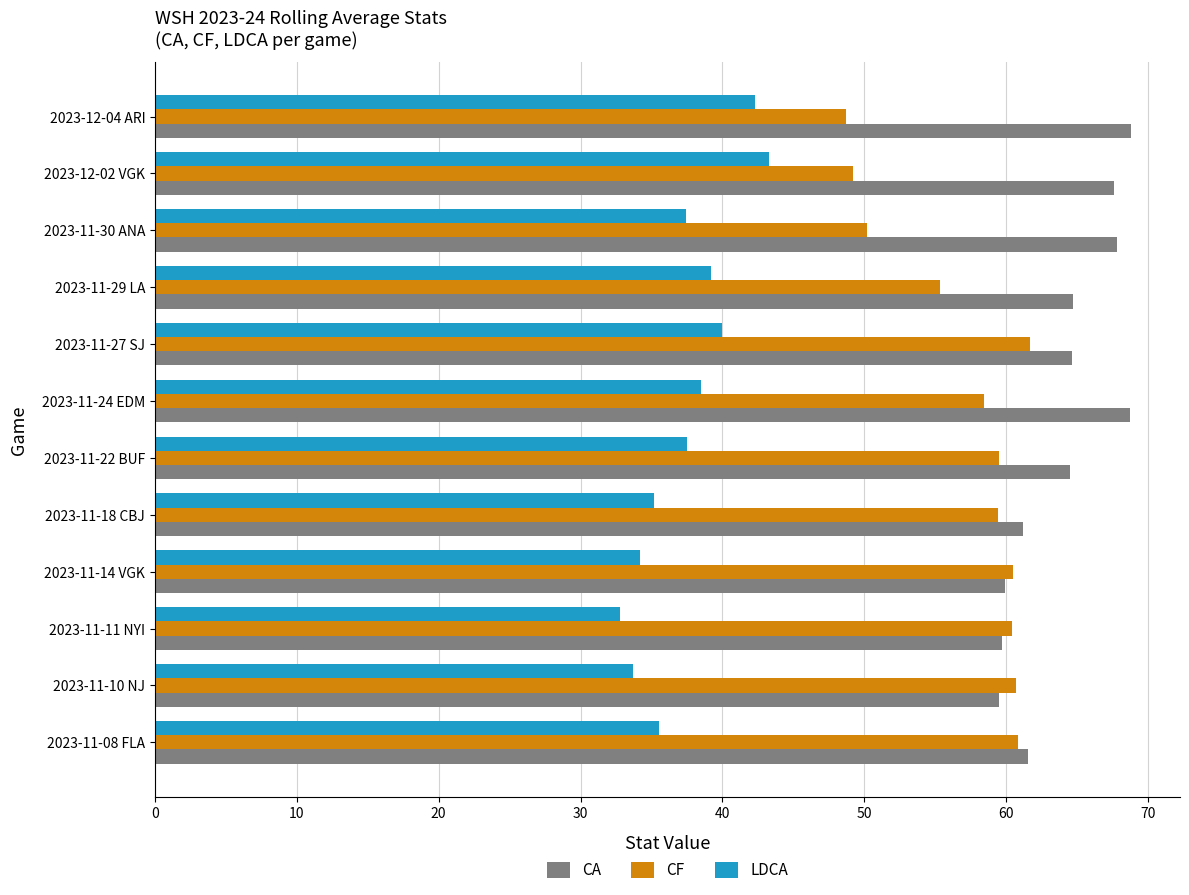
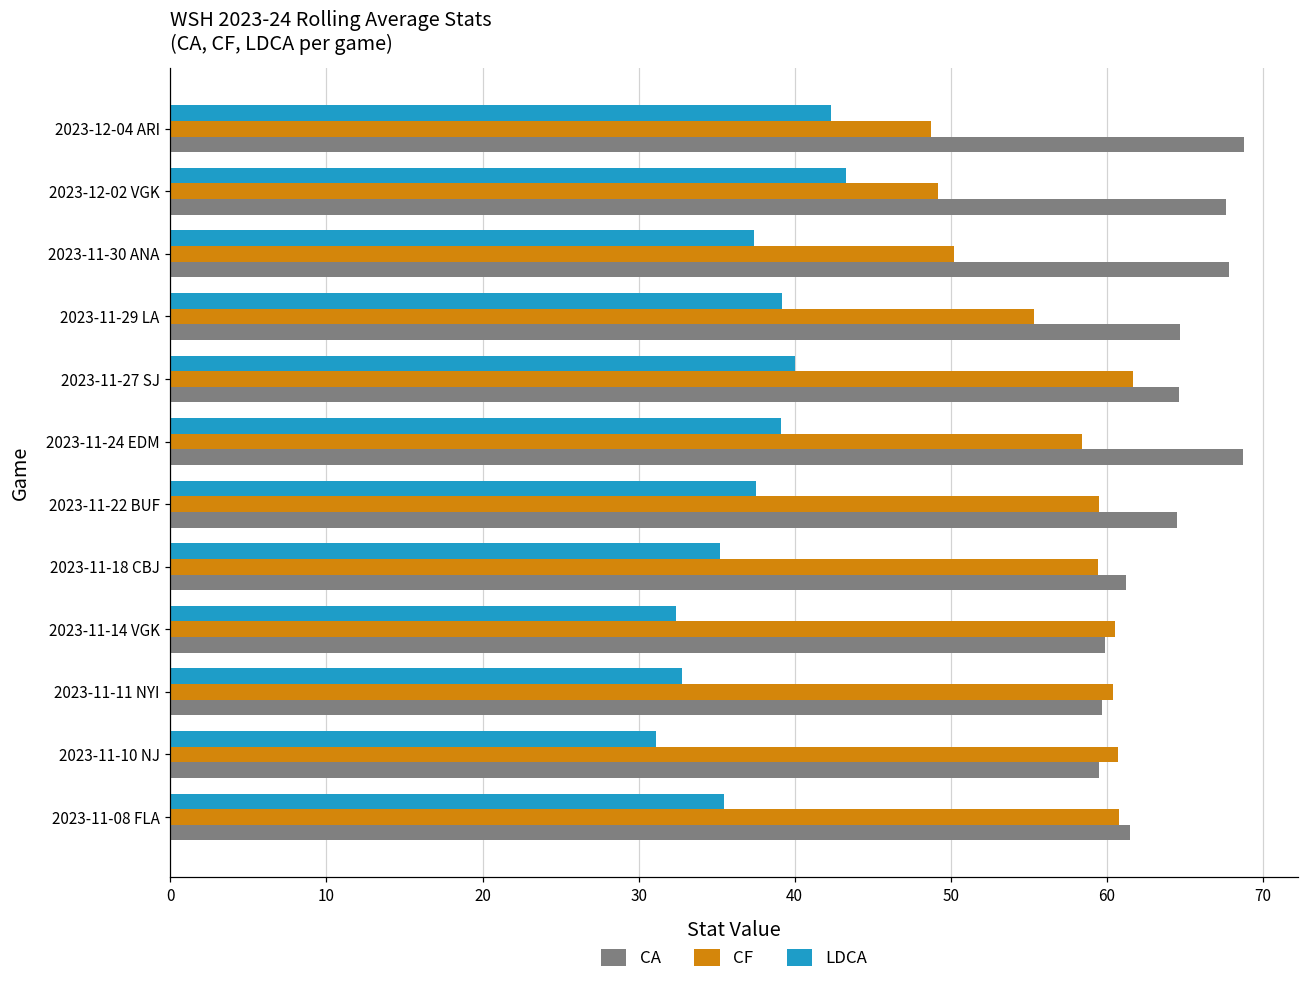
LDCA, 2023-11-24 EDM: 38.5 -> 39.1
LDCA, 2023-11-14 VGK: 34.2 -> 32.4
LDCA, 2023-11-10 NJ: 33.7 -> 31.1
